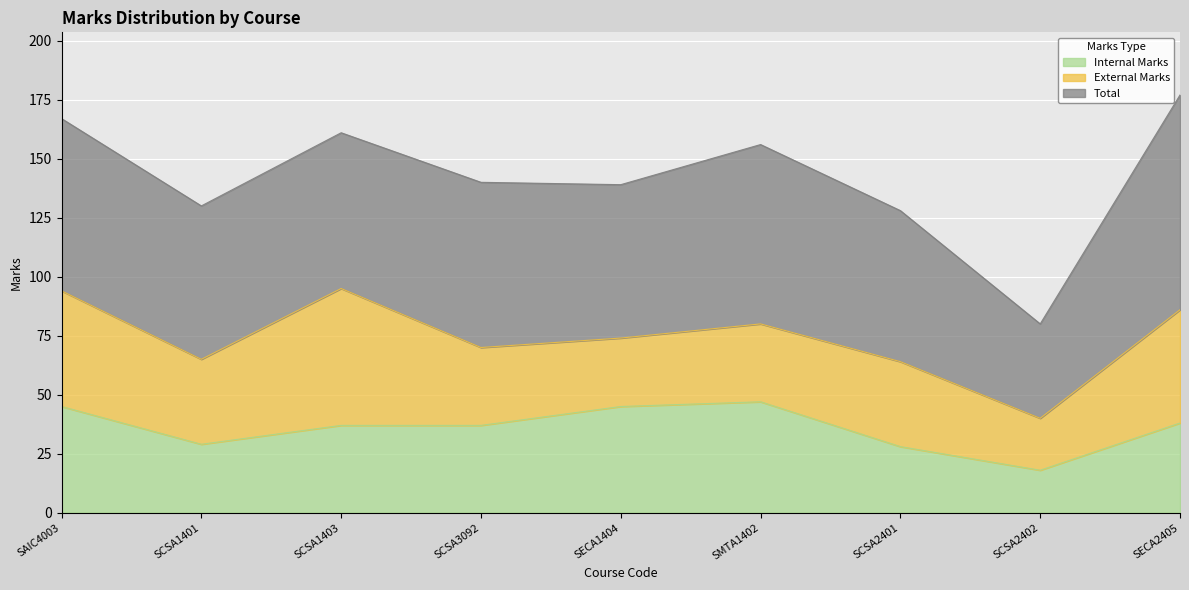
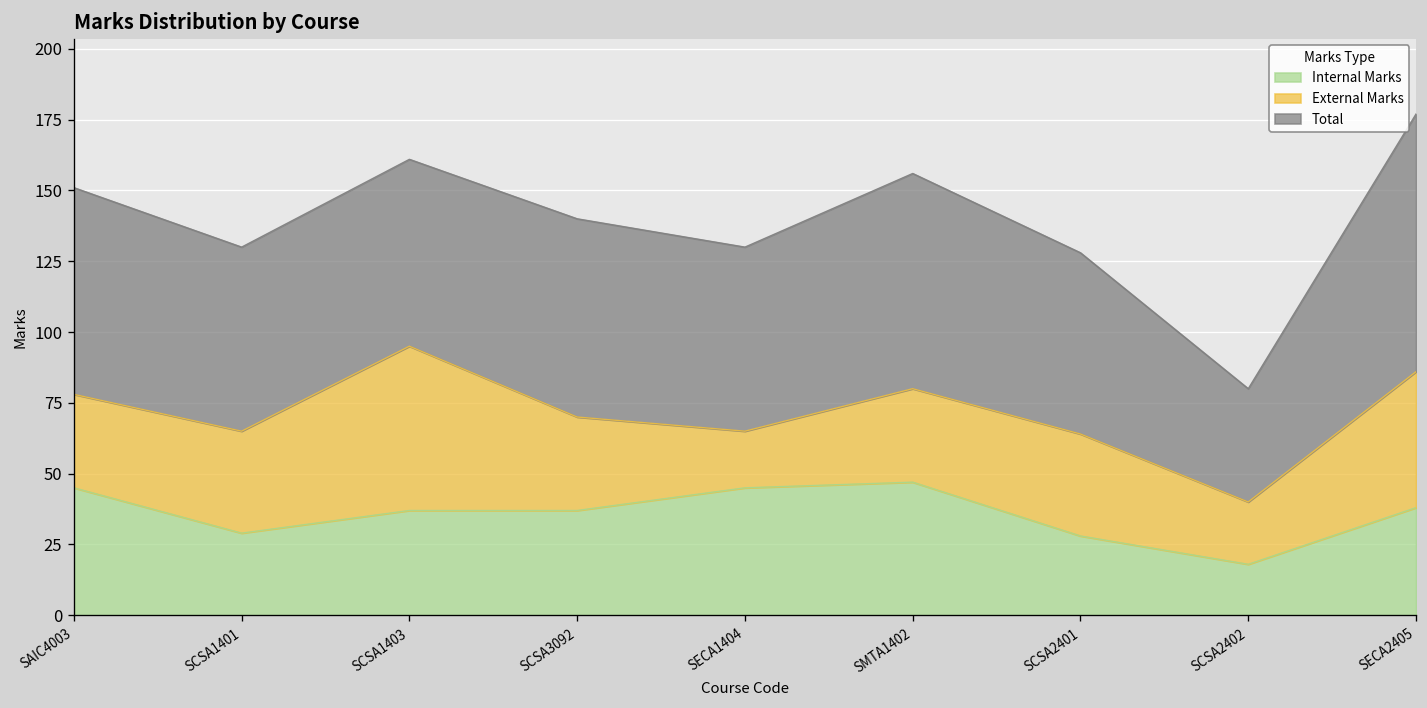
External Marks, SAIC4003: 49 -> 33
External Marks, SECA1404: 29 -> 20
